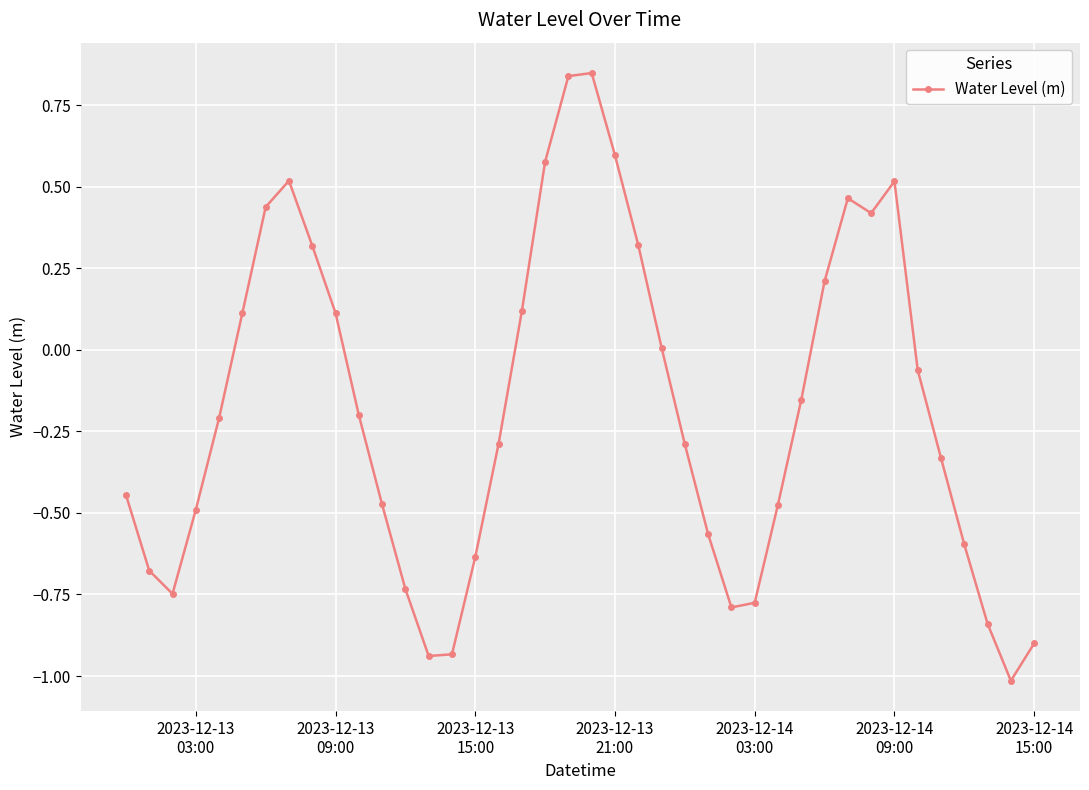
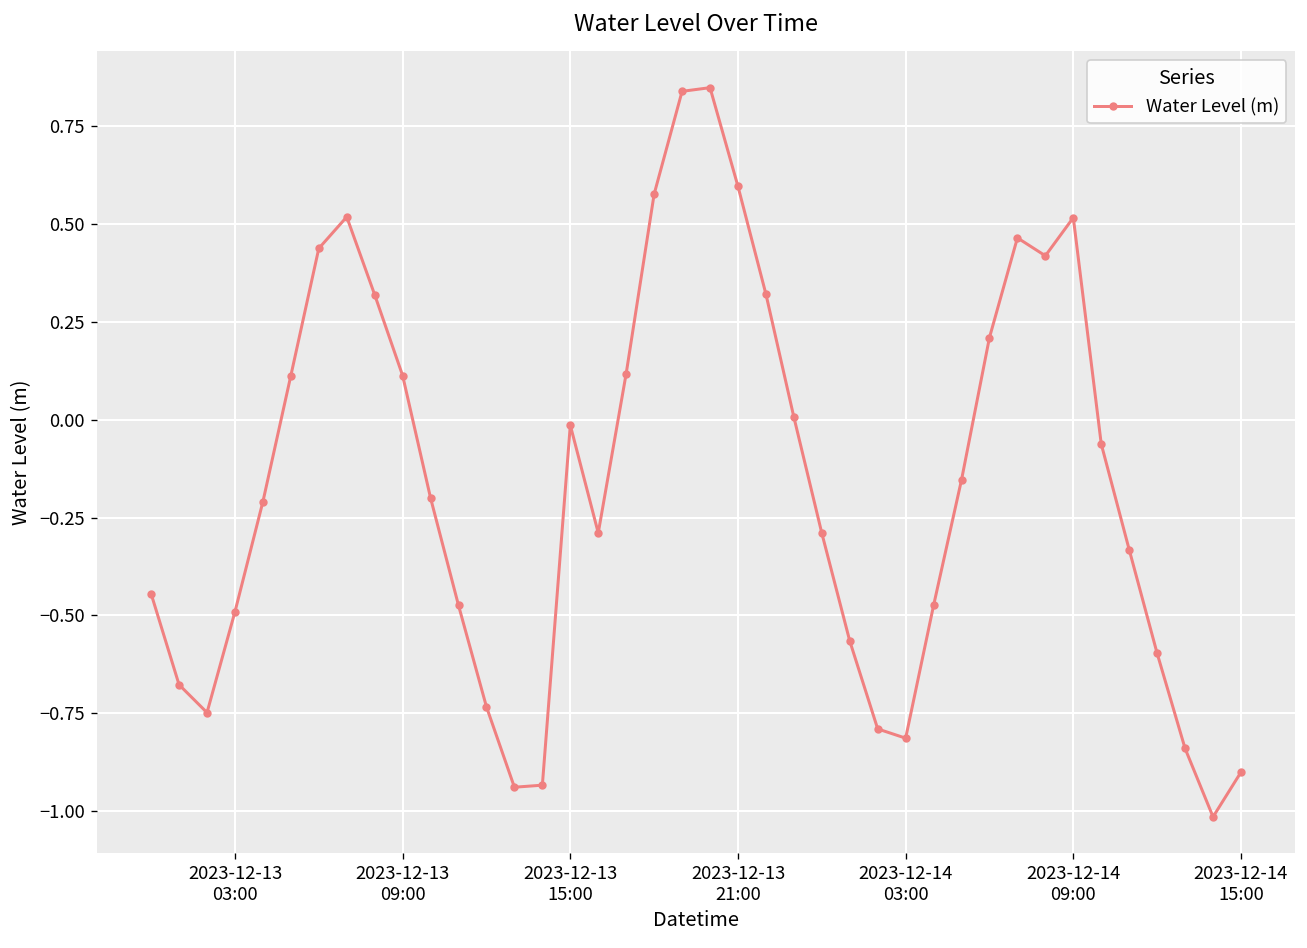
2023-12-13 15:00: -0.64 -> -0.01
2023-12-14 03:00: -0.78 -> -0.81
